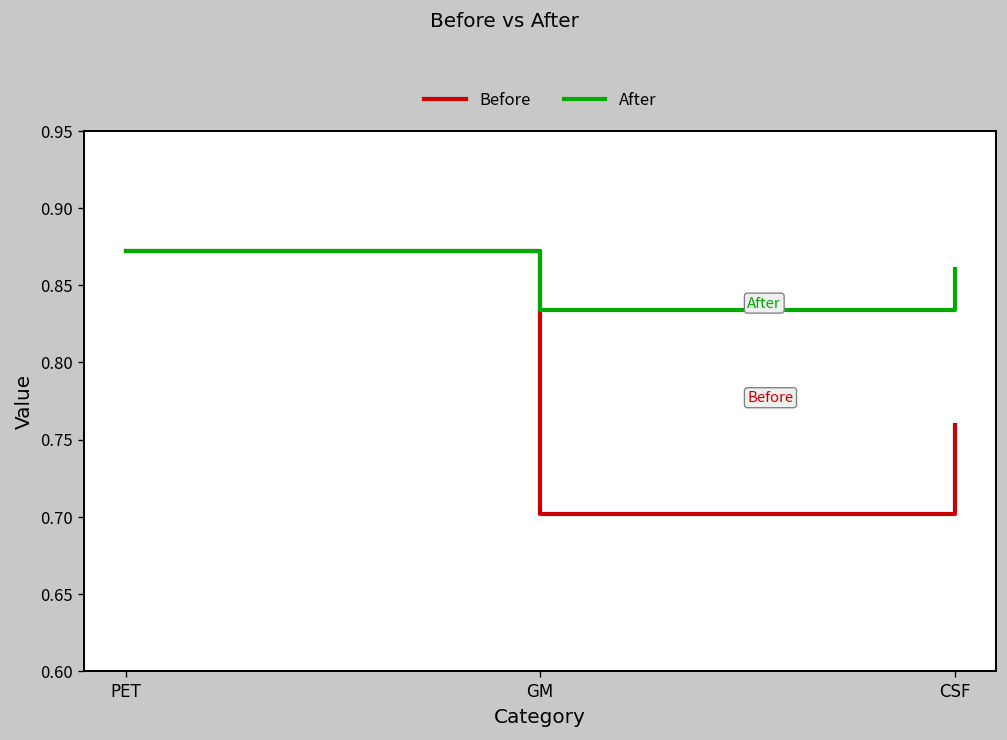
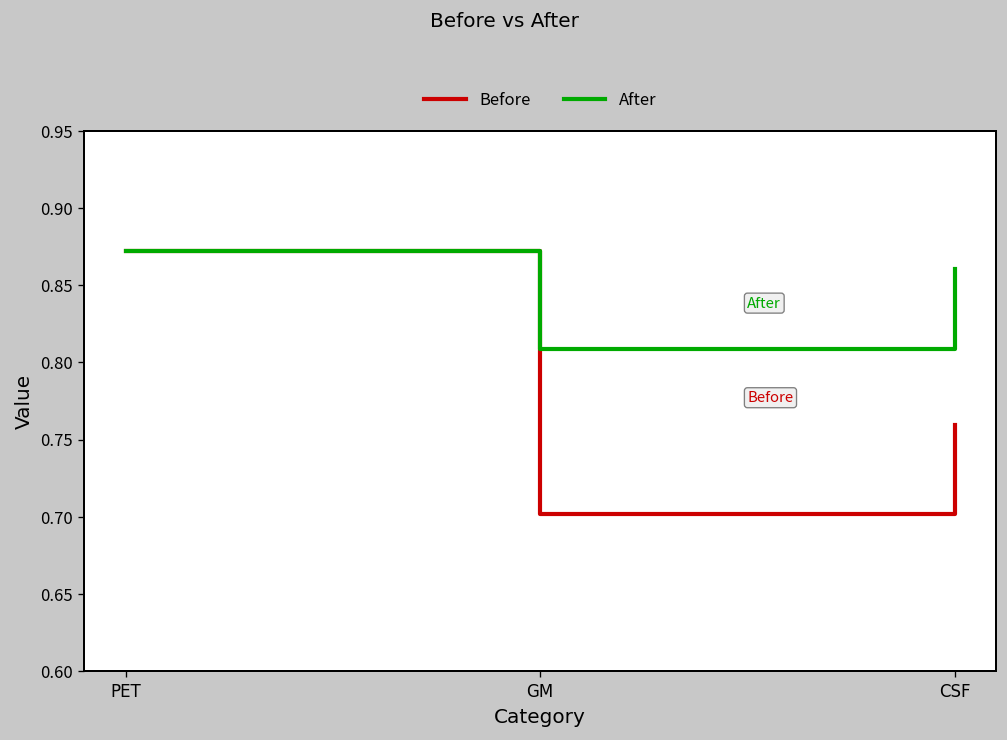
After, GM: 0.834 -> 0.809
